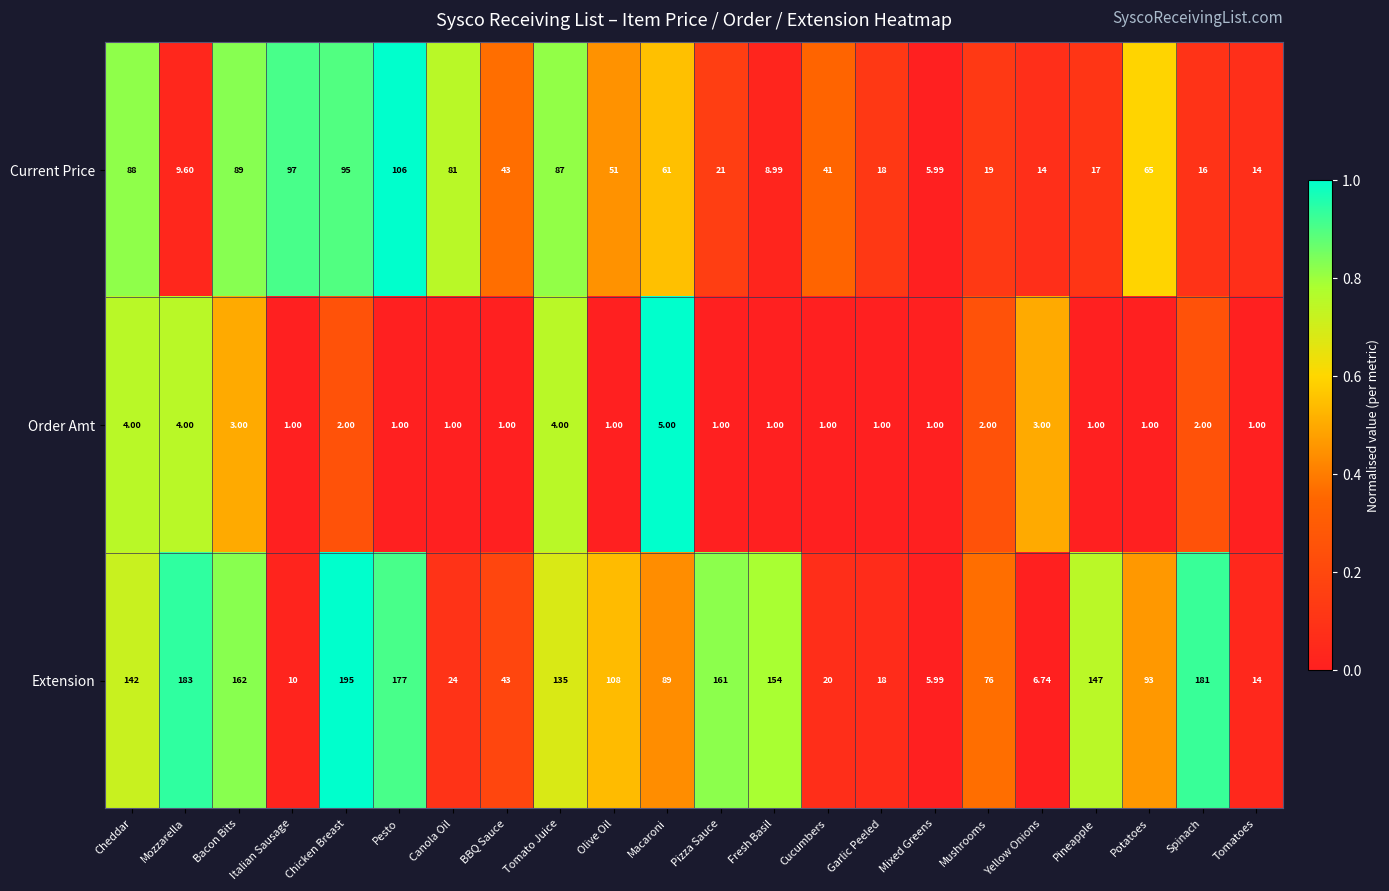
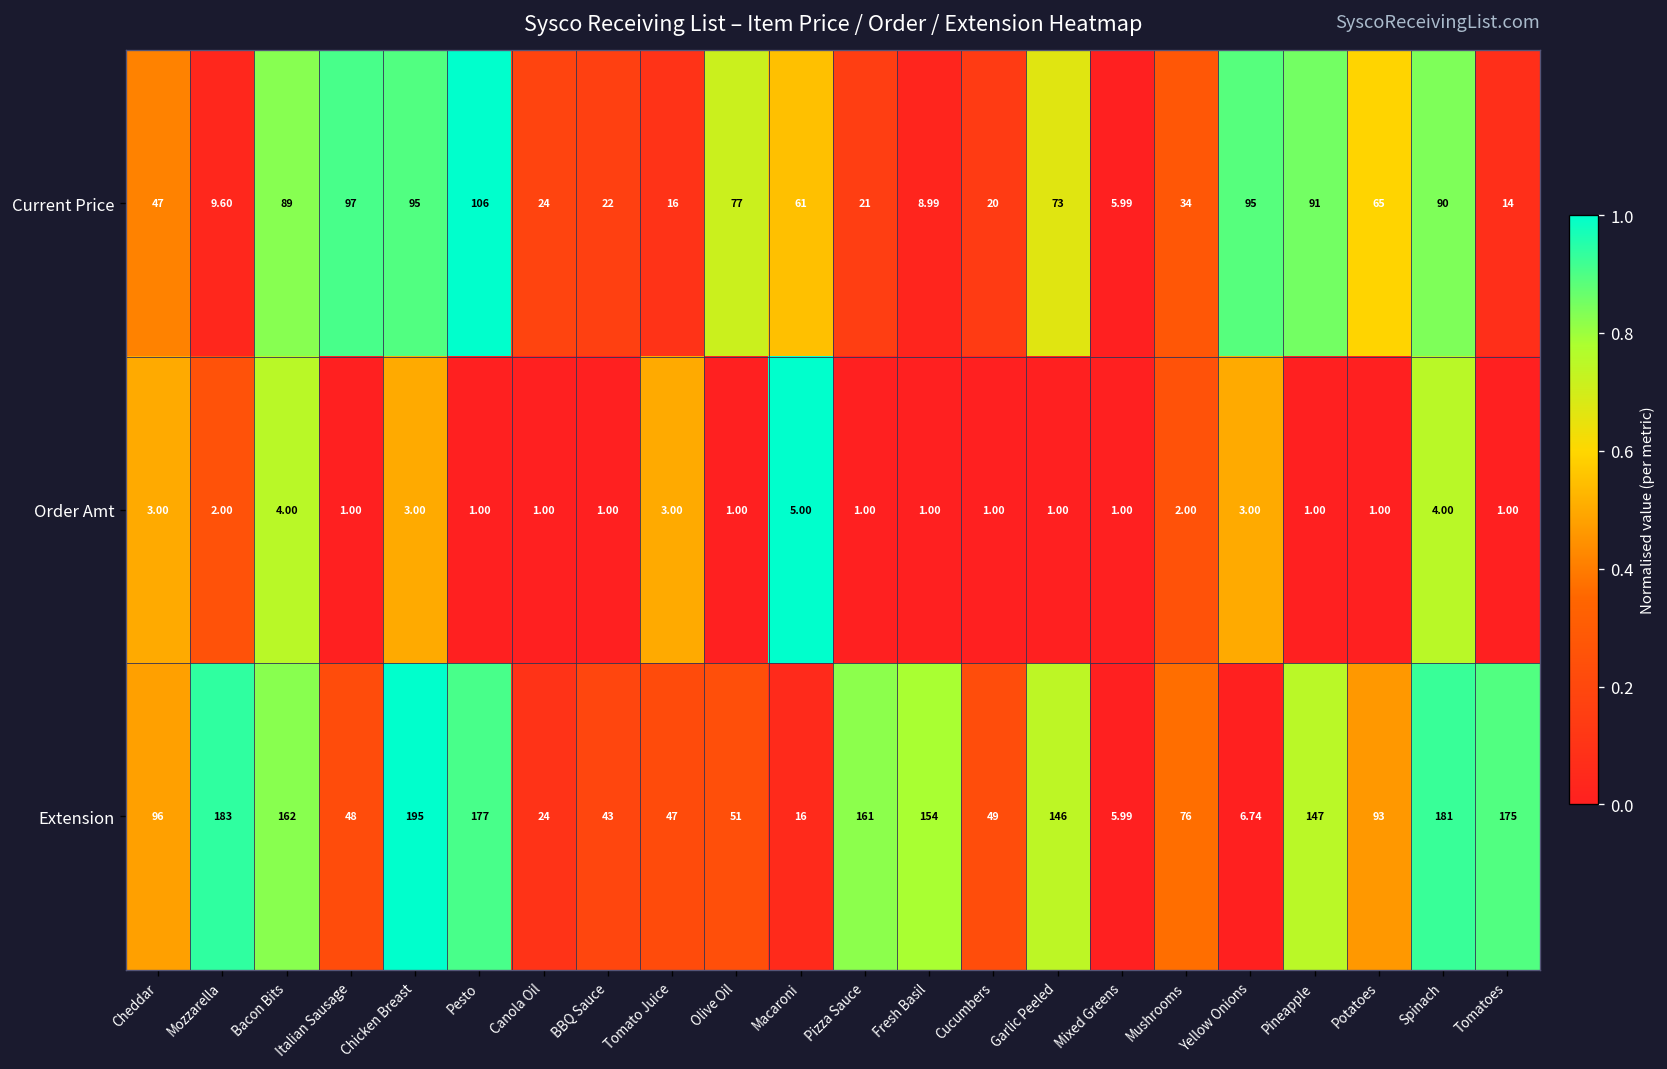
Current Price, Cheddar: 88 -> 47
Current Price, Canola Oil: 81 -> 24
Current Price, BBQ Sauce: 43 -> 22
Current Price, Tomato Juice: 87 -> 16
Current Price, Olive Oil: 51 -> 77
Current Price, Cucumbers: 41 -> 20
Current Price, Garlic Peeled: 18 -> 73
Current Price, Mushrooms: 19 -> 34
Current Price, Yellow Onions: 14 -> 95
Current Price, Pineapple: 17 -> 91
Current Price, Spinach: 16 -> 90
Order Amt, Cheddar: 4.00 -> 3.00
Order Amt, Mozzarella: 4.00 -> 2.00
Order Amt, Bacon Bits: 3.00 -> 4.00
Order Amt, Chicken Breast: 2.00 -> 3.00
Order Amt, Tomato Juice: 4.00 -> 3.00
Order Amt, Spinach: 2.00 -> 4.00
Extension, Cheddar: 142 -> 96
Extension, Italian Sausage: 10 -> 48
Extension, Tomato Juice: 135 -> 47
Extension, Olive Oil: 108 -> 51
Extension, Macaroni: 89 -> 16
Extension, Cucumbers: 20 -> 49
Extension, Garlic Peeled: 18 -> 146
Extension, Tomatoes: 14 -> 175
